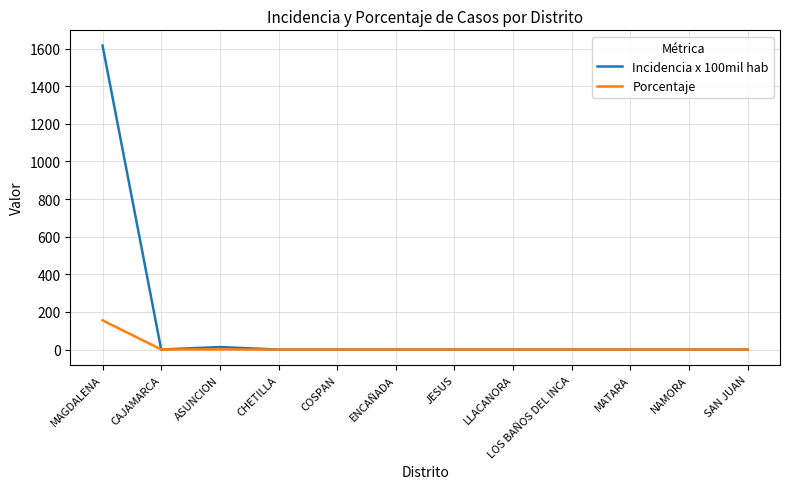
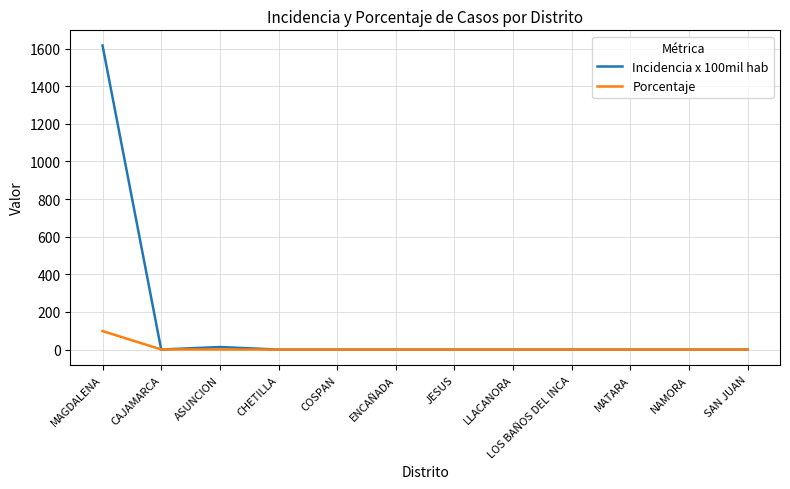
Porcentaje, MAGDALENA: 160 -> 100
